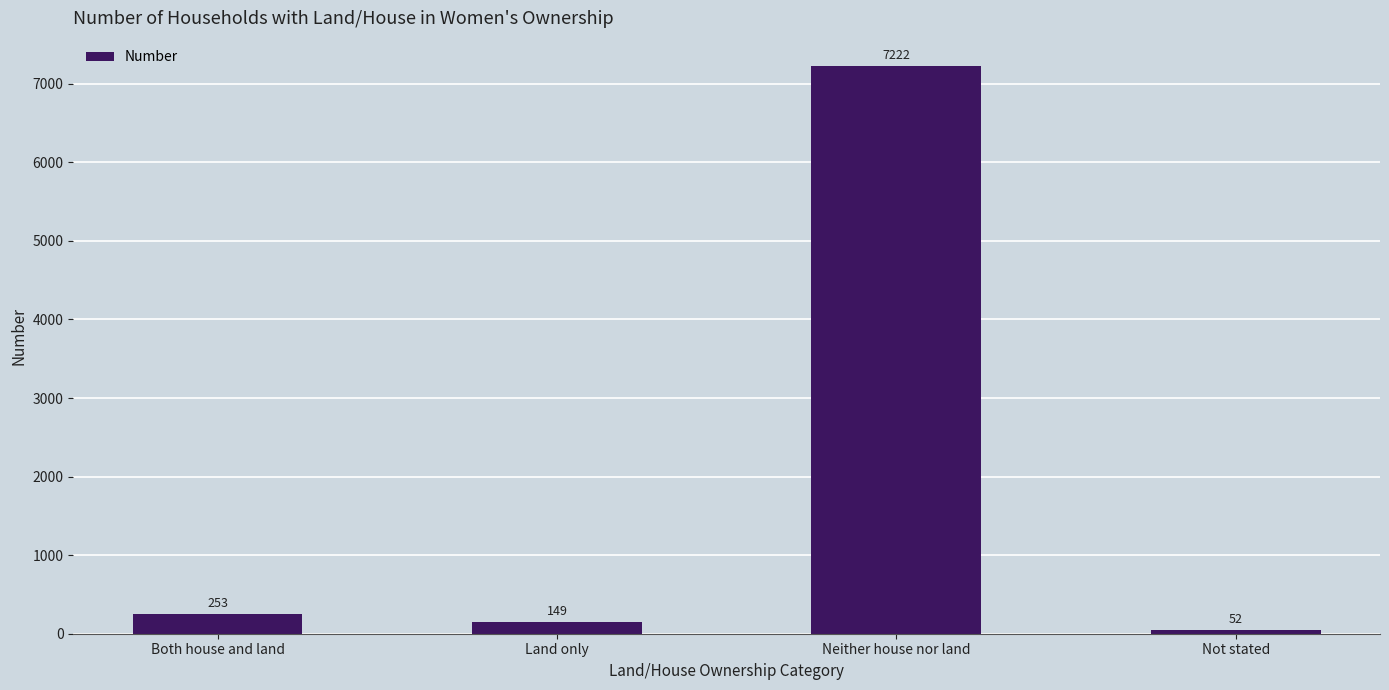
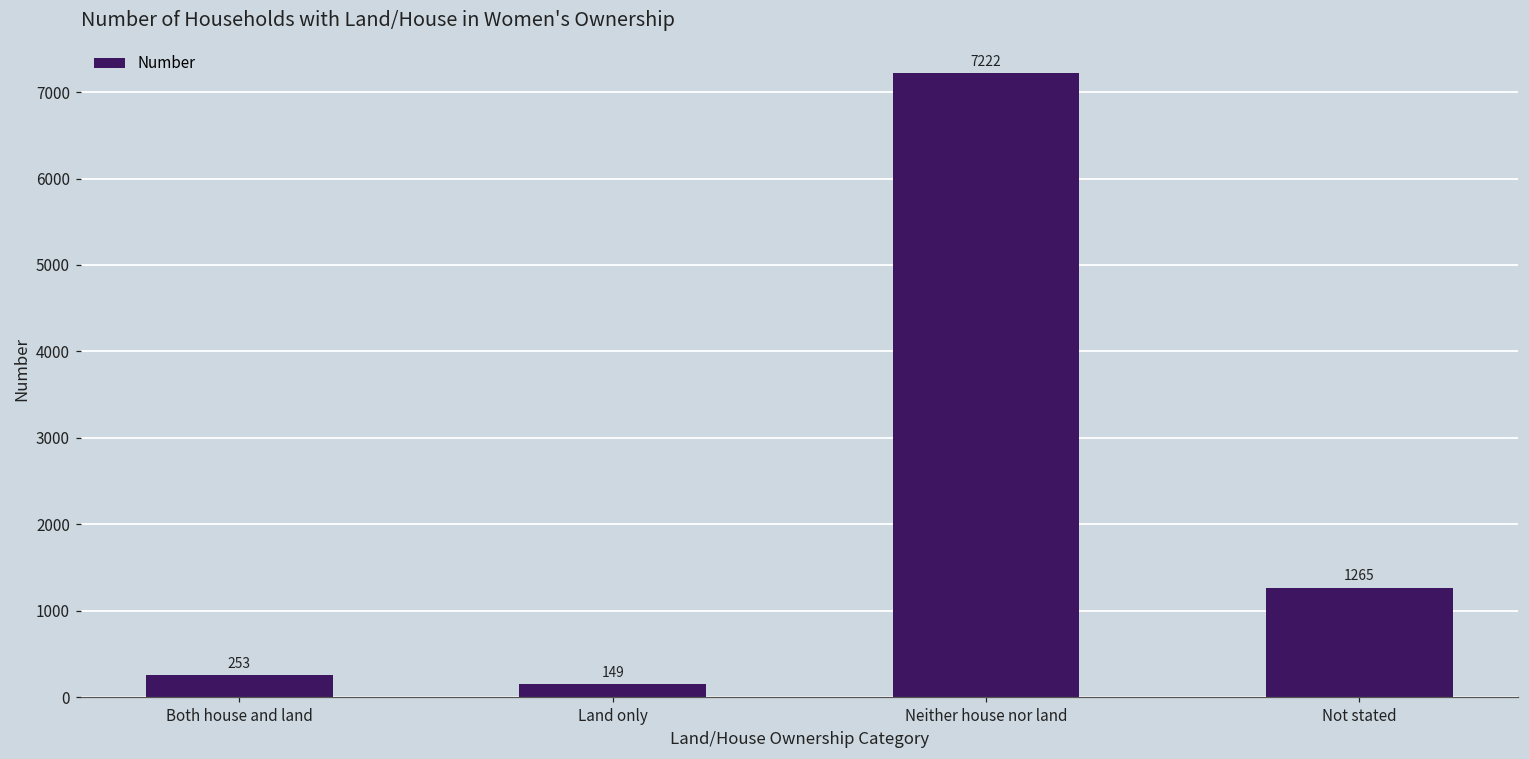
Not stated: 52 -> 1265
